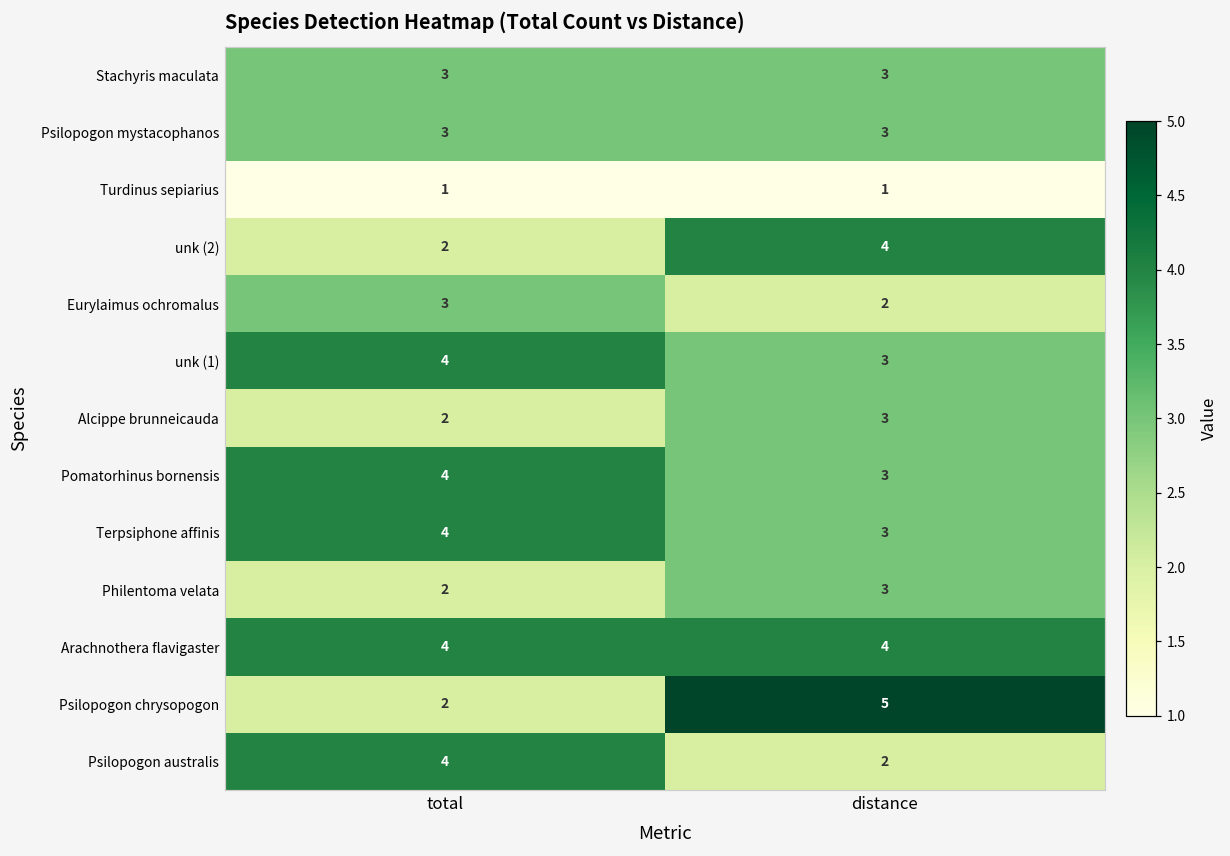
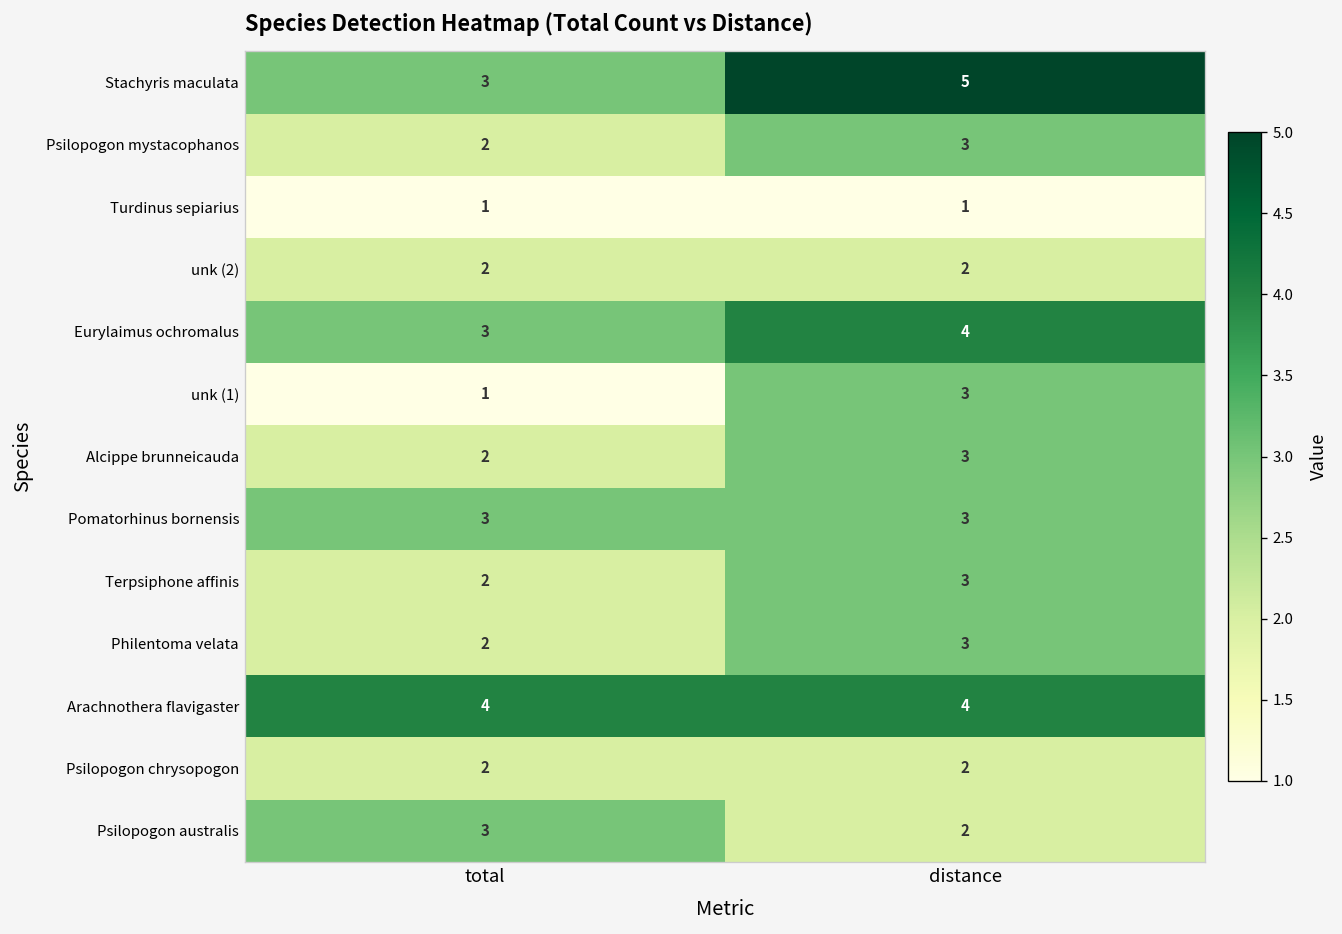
Stachyris maculata, distance: 3 -> 5
Psilopogon mystacophanos, total: 3 -> 2
unk (2), distance: 4 -> 2
Eurylaimus ochromalus, distance: 2 -> 4
unk (1), total: 4 -> 1
Pomatorhinus bornensis, total: 4 -> 3
Terpsiphone affinis, total: 4 -> 2
Psilopogon chrysopogon, distance: 5 -> 2
Psilopogon australis, total: 4 -> 3
